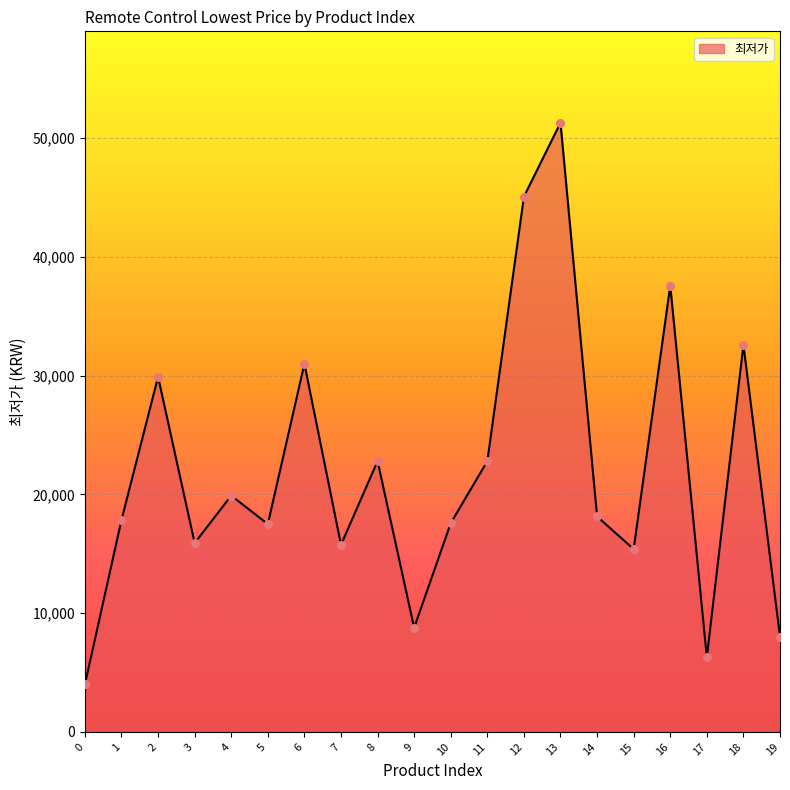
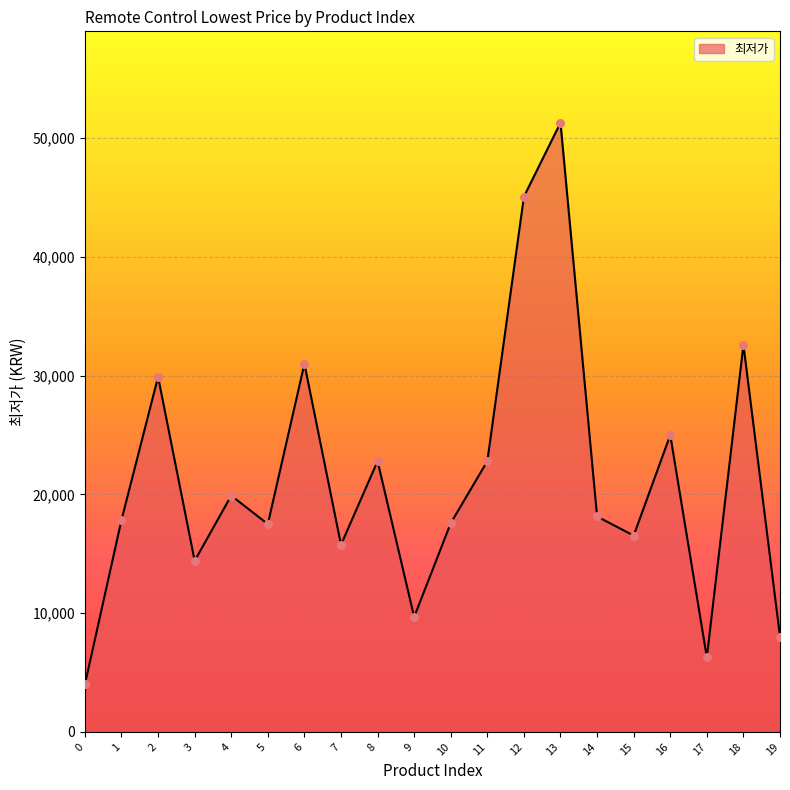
3: 15,900 -> 14,400
9: 8,800 -> 9,700
15: 15,400 -> 16,500
16: 37,600 -> 25,000
